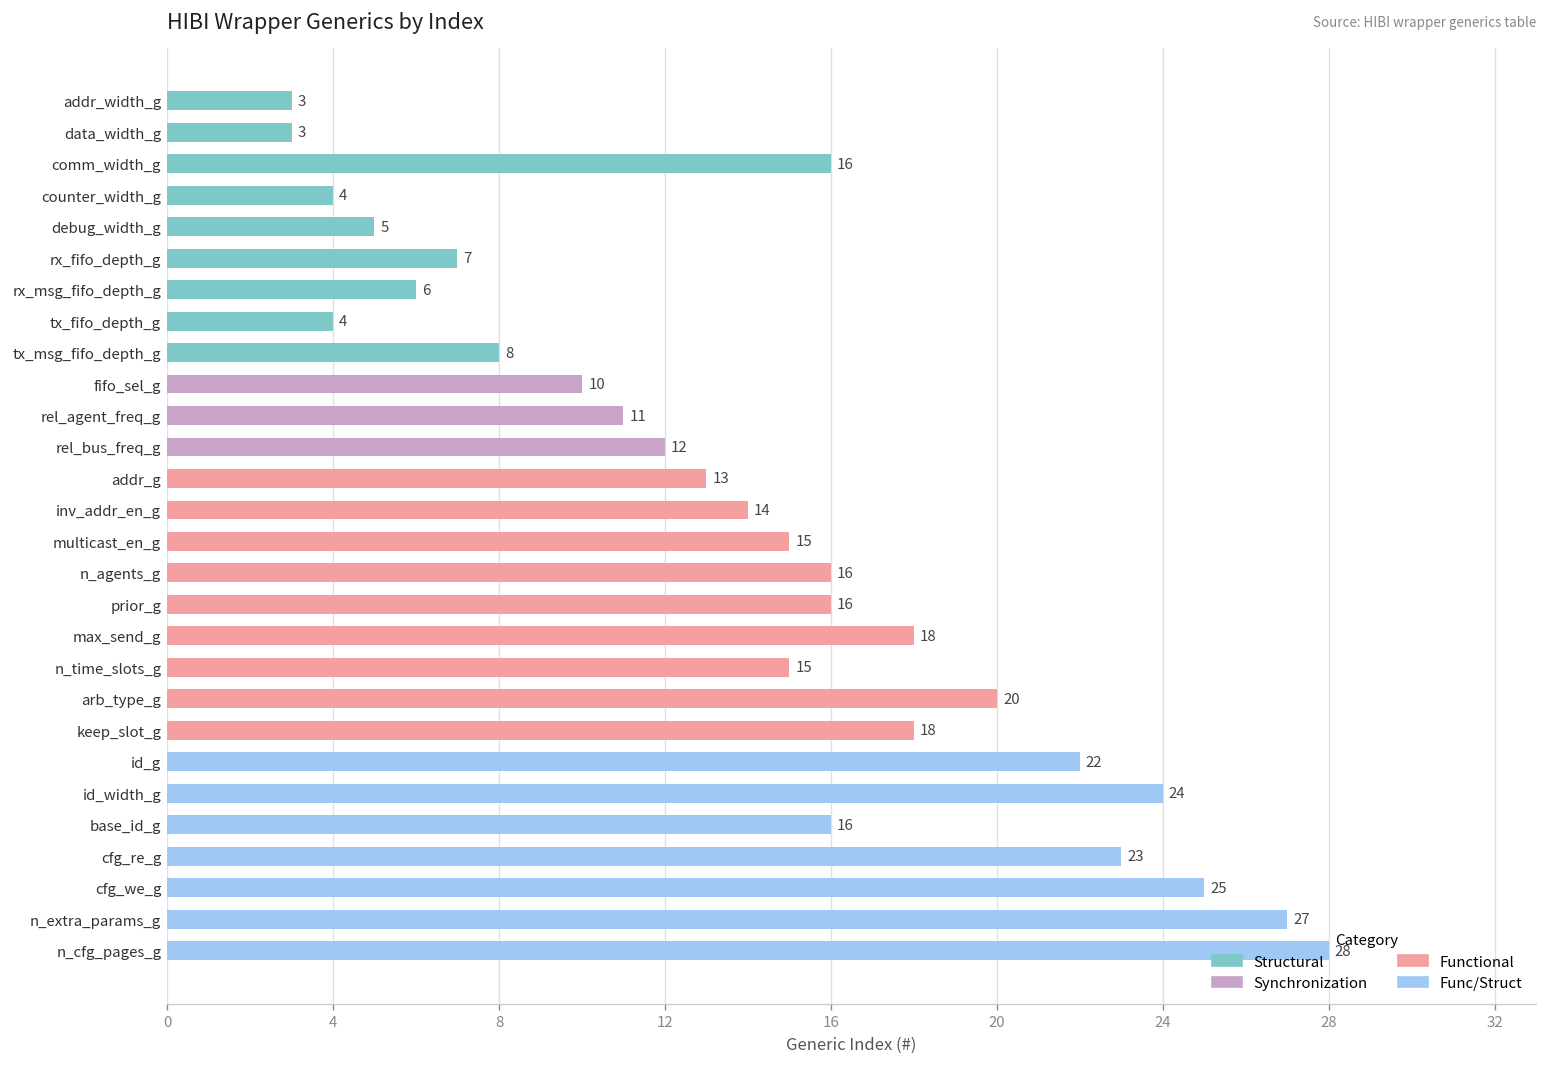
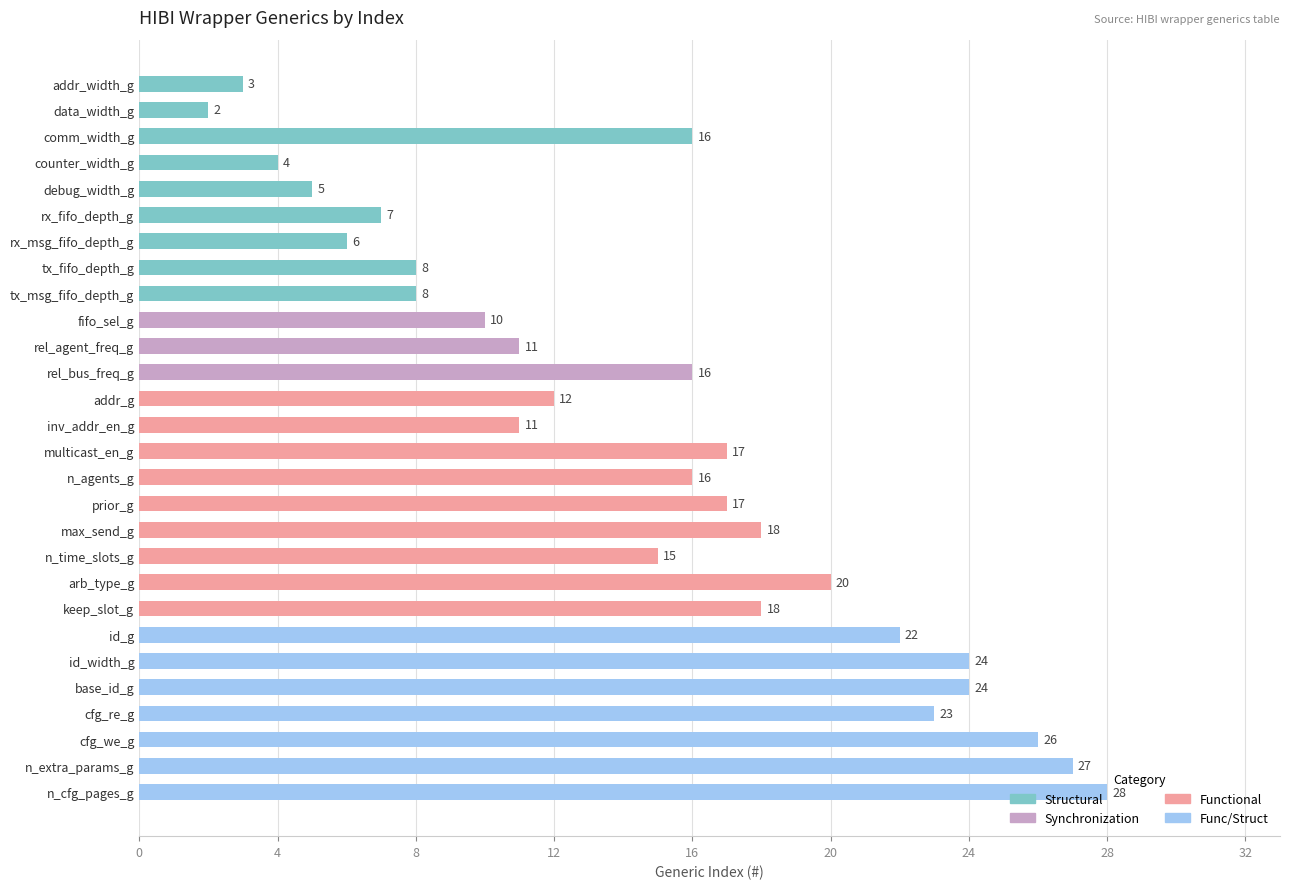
data_width_g: 3 -> 2
tx_fifo_depth_g: 4 -> 8
rel_bus_freq_g: 12 -> 16
addr_g: 13 -> 12
inv_addr_en_g: 14 -> 11
multicast_en_g: 15 -> 17
prior_g: 16 -> 17
base_id_g: 16 -> 24
cfg_we_g: 25 -> 26
